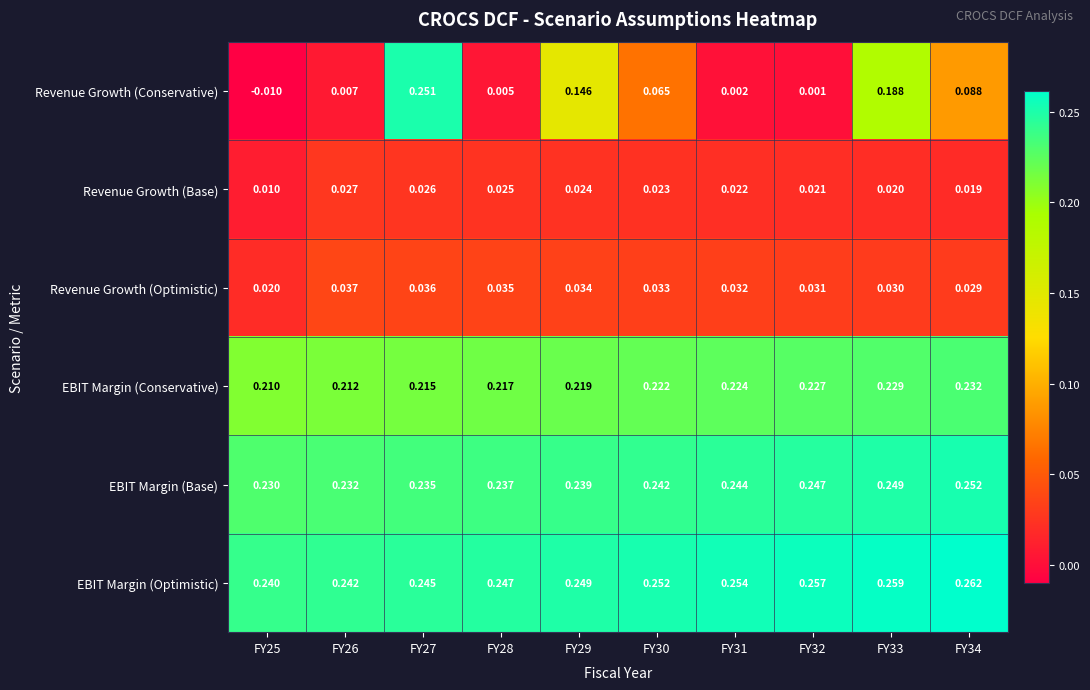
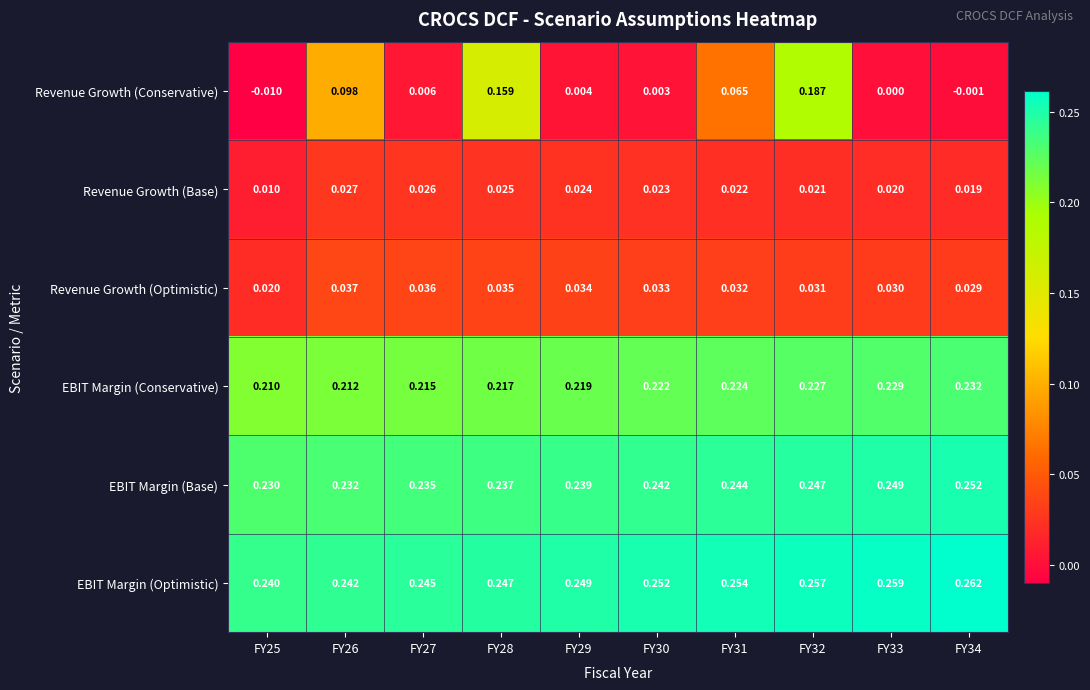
Revenue Growth (Conservative), FY26: 0.007 -> 0.098
Revenue Growth (Conservative), FY27: 0.251 -> 0.006
Revenue Growth (Conservative), FY28: 0.005 -> 0.159
Revenue Growth (Conservative), FY29: 0.146 -> 0.004
Revenue Growth (Conservative), FY30: 0.065 -> 0.003
Revenue Growth (Conservative), FY31: 0.002 -> 0.065
Revenue Growth (Conservative), FY32: 0.001 -> 0.187
Revenue Growth (Conservative), FY33: 0.188 -> 0.000
Revenue Growth (Conservative), FY34: 0.088 -> -0.001
